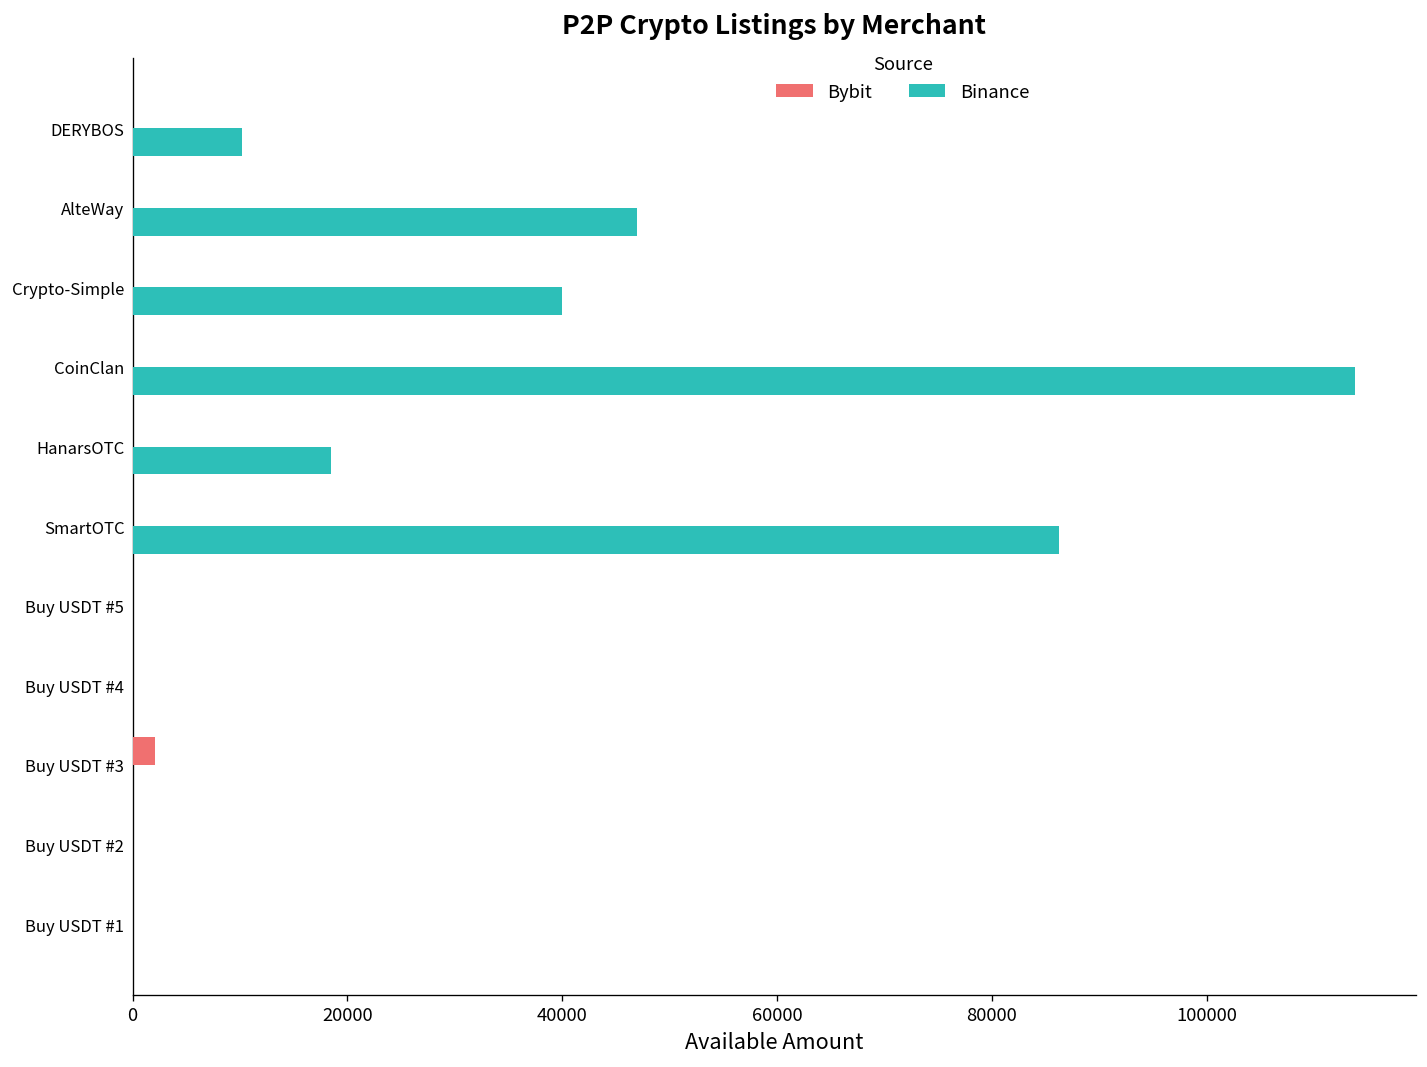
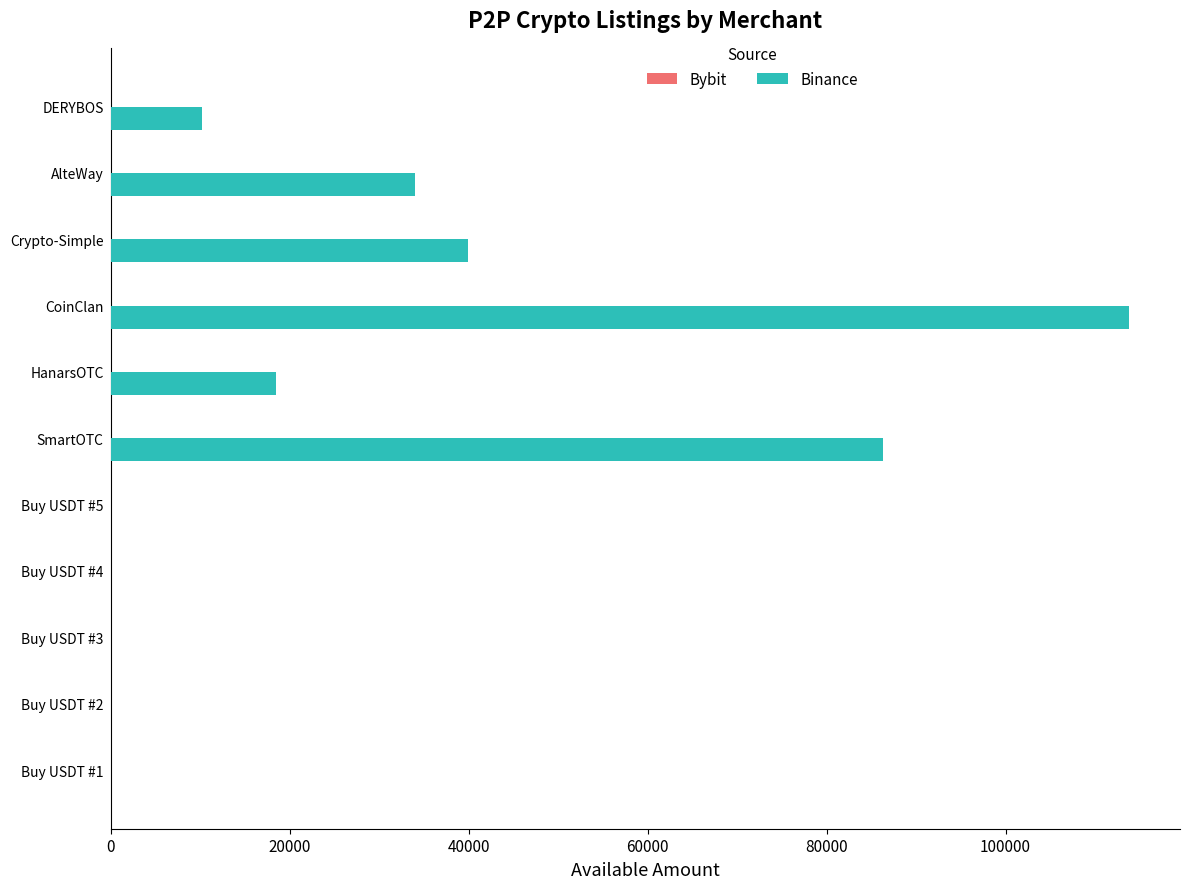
Binance, AlteWay: 47000 -> 34000
Bybit, Buy USDT #3: 2000 -> 0
